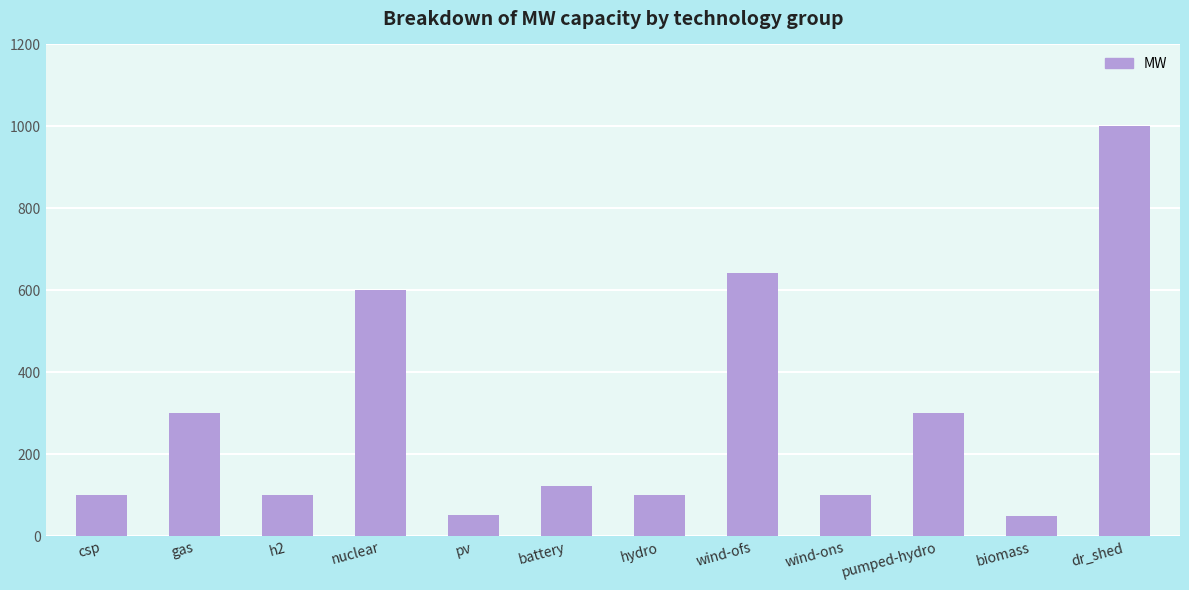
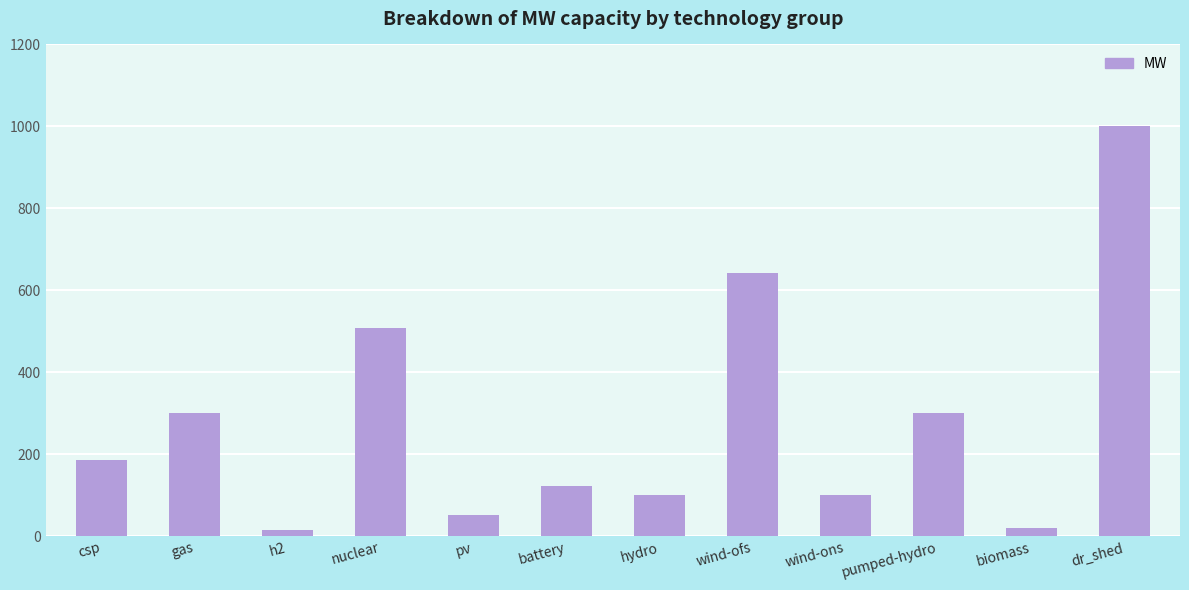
csp: 100 -> 190
h2: 100 -> 20
nuclear: 600 -> 510
biomass: 50 -> 20
